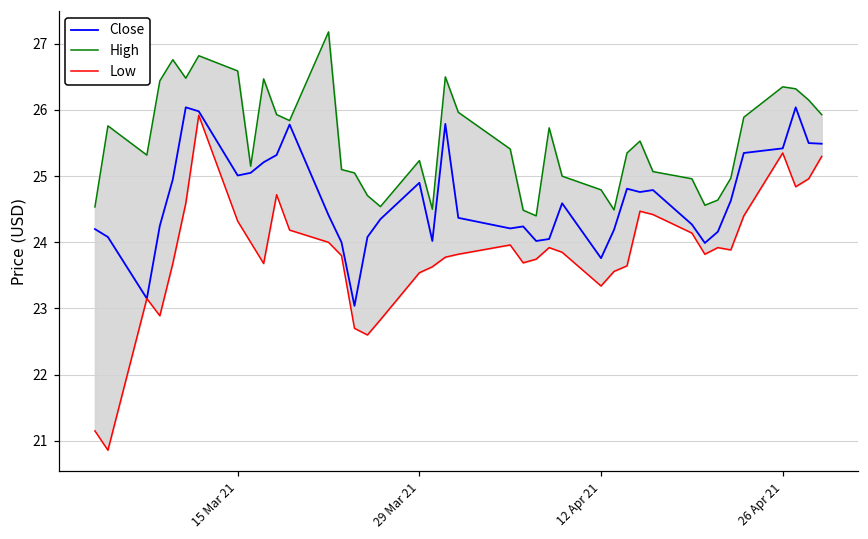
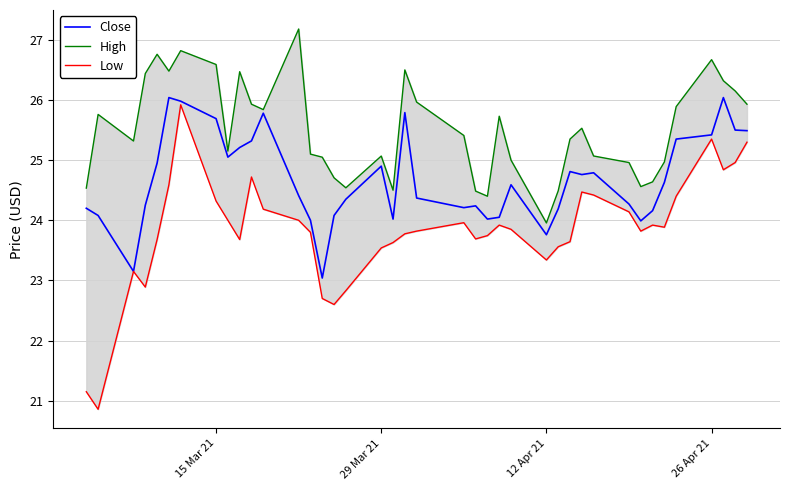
Close, 15 Mar 21: 25.0 -> 25.7
High, 29 Mar 21: 25.2 -> 25.1
High, 12 Apr 21: 24.8 -> 24.0
High, 26 Apr 21: 26.4 -> 26.7
